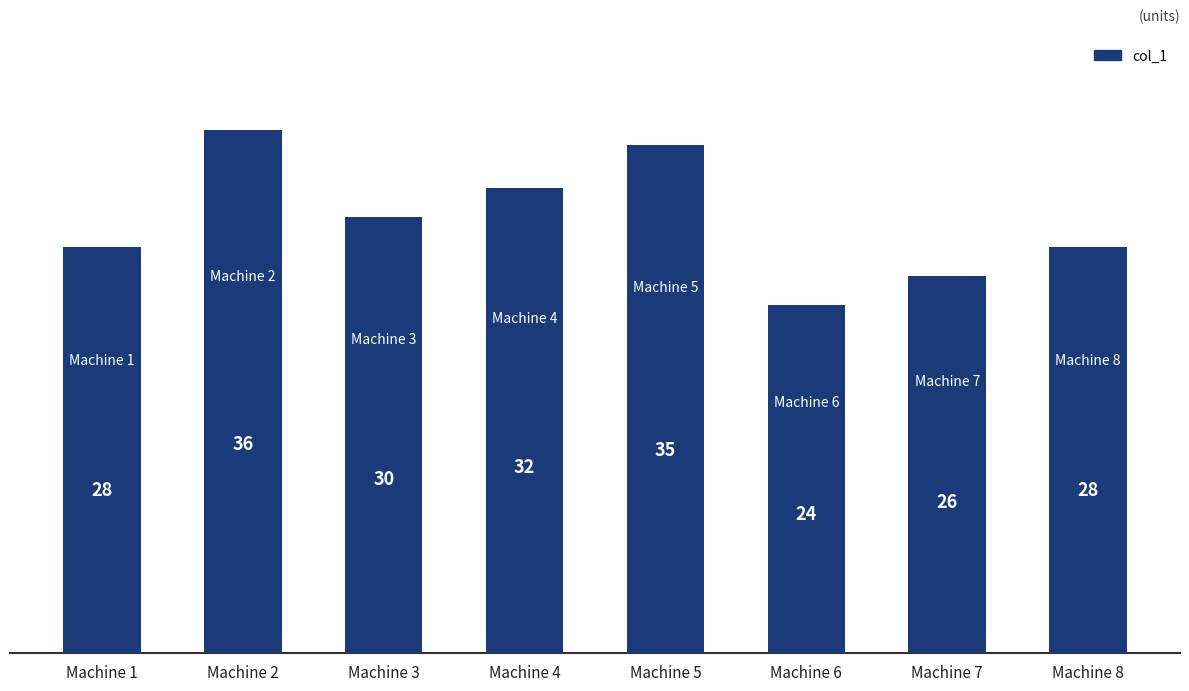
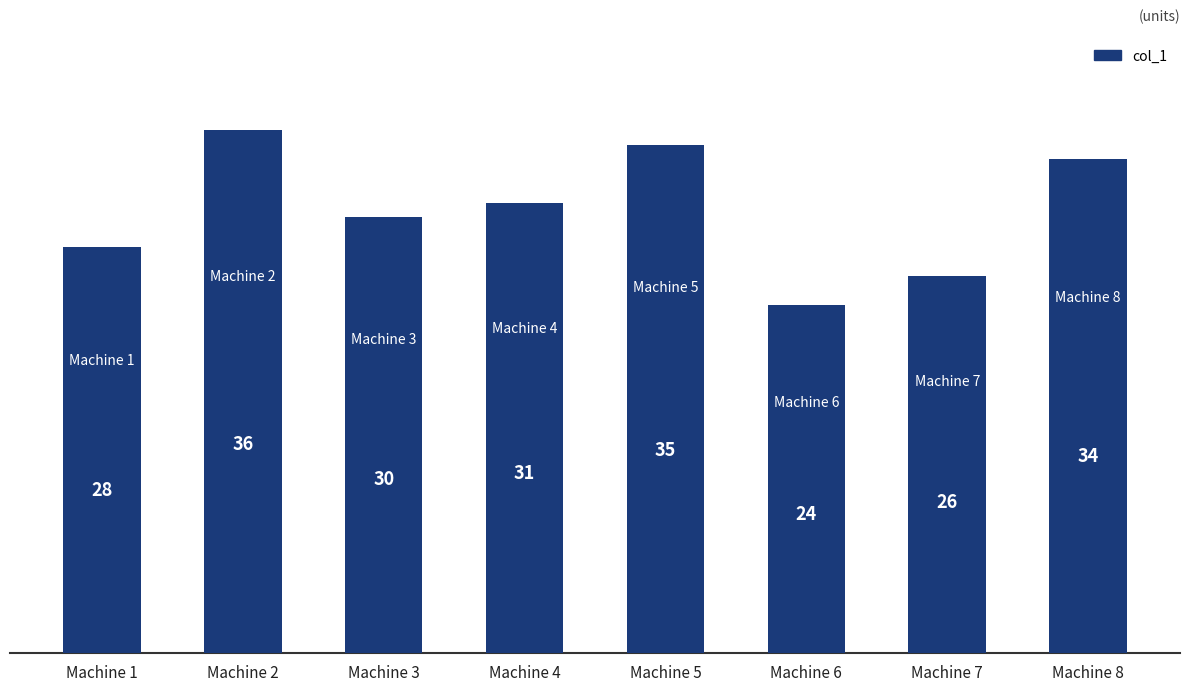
Machine 4: 32 -> 31
Machine 8: 28 -> 34
